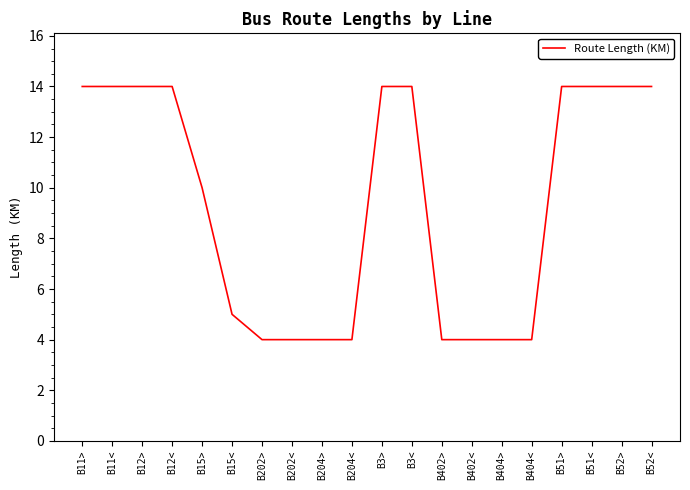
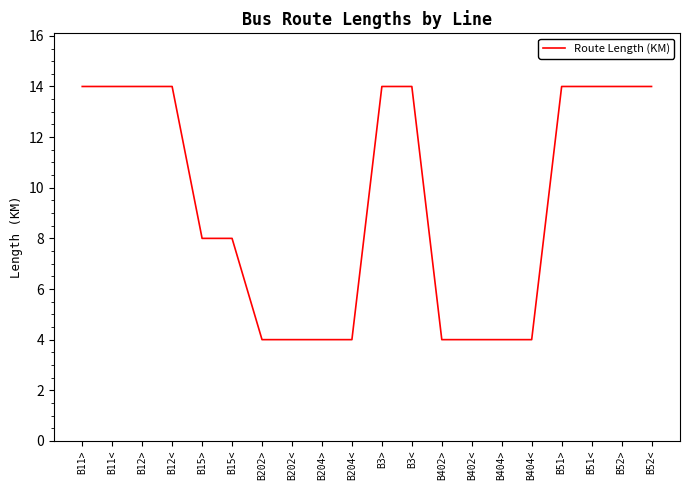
B15>: 10 -> 8
B15<: 5 -> 8
